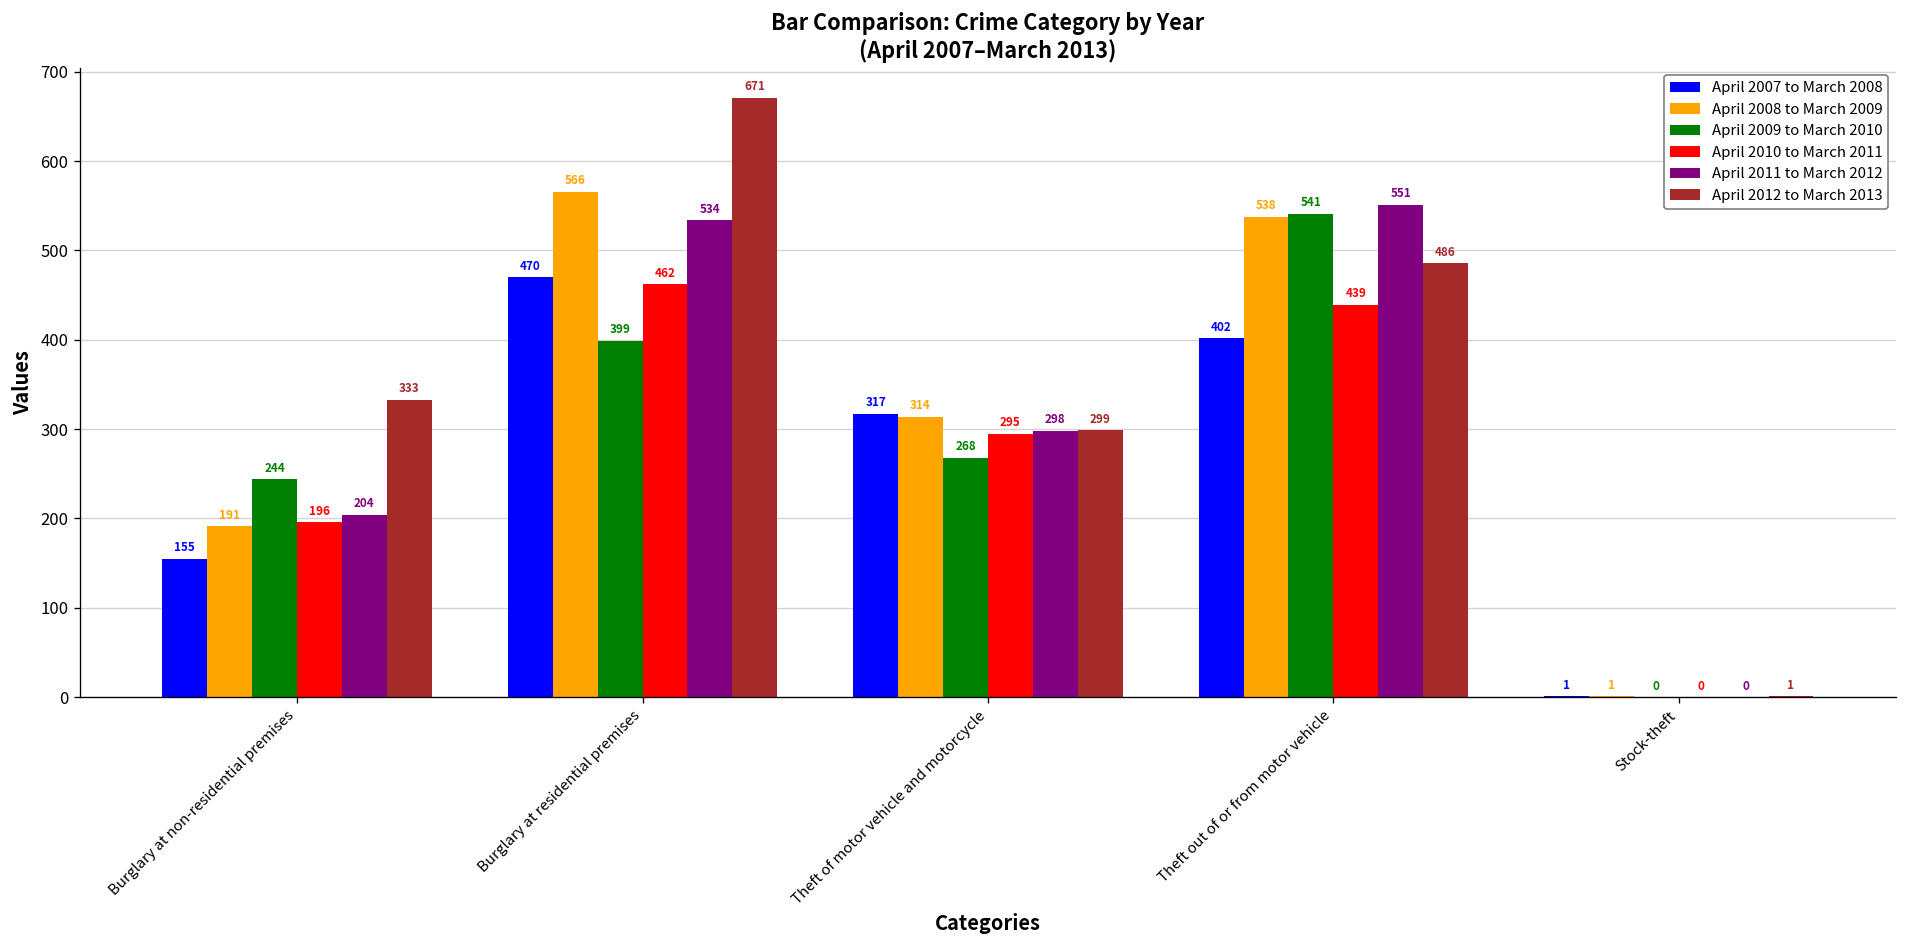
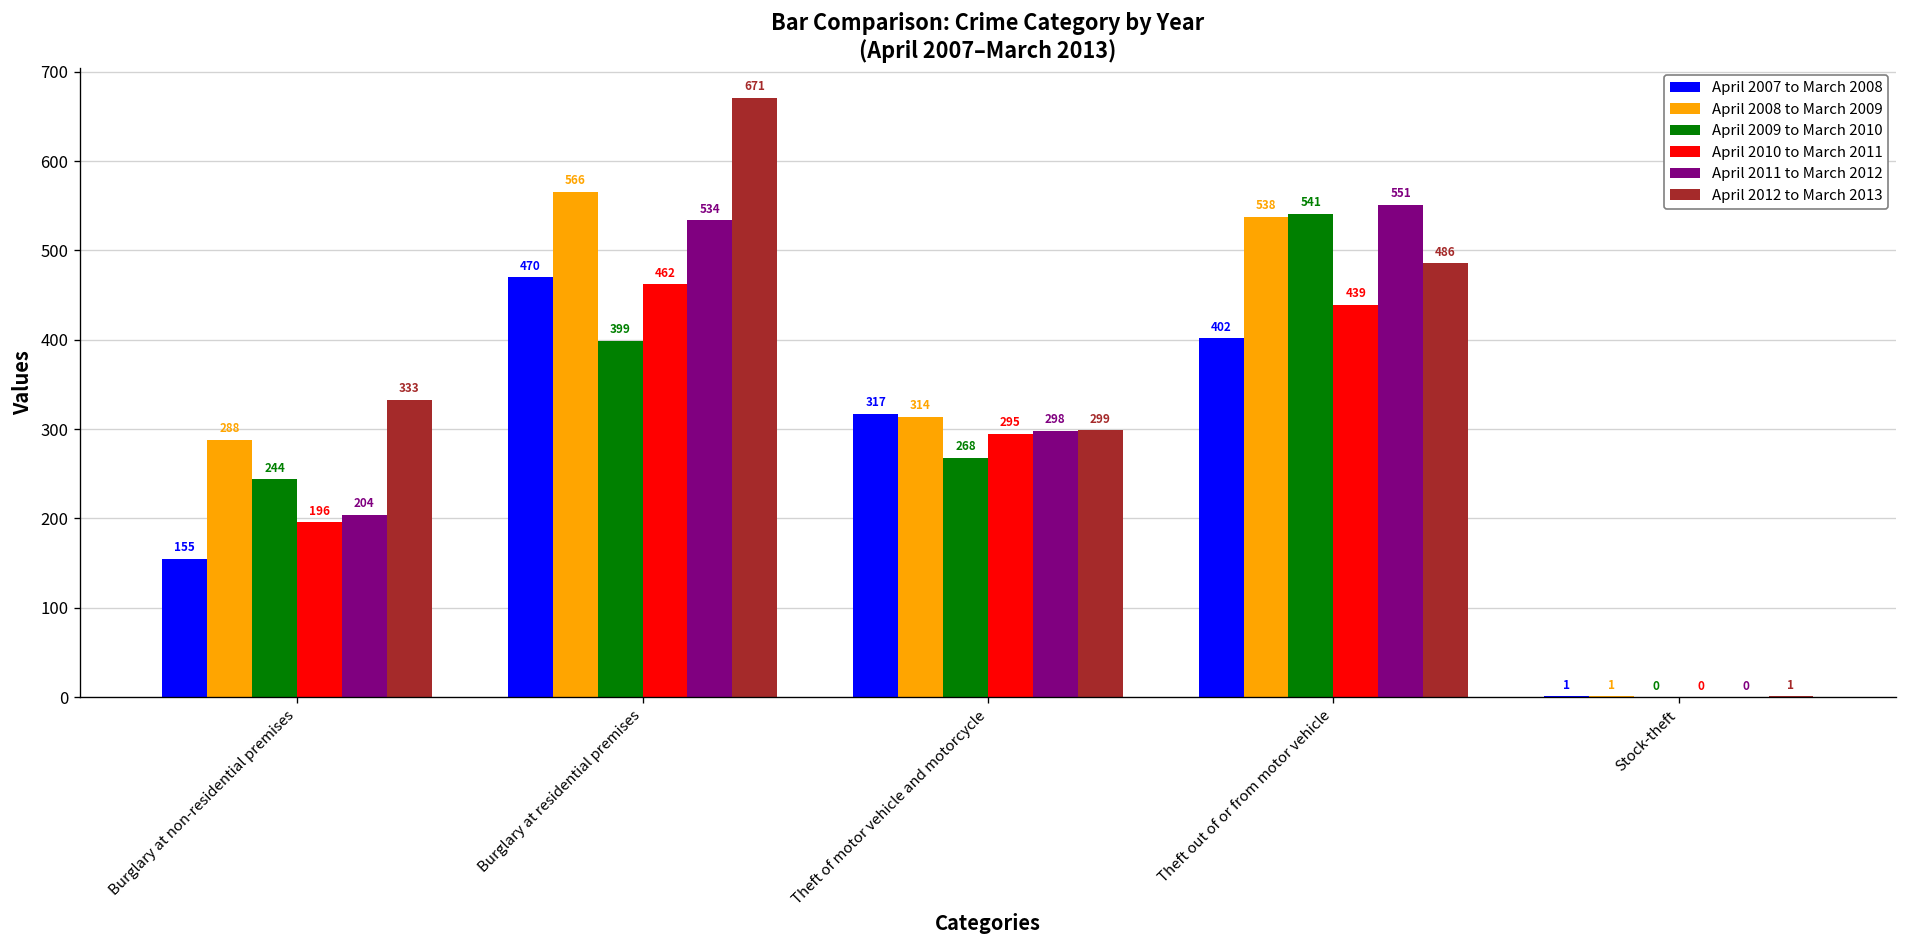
April 2008 to March 2009, Burglary at non-residential premises: 191 -> 288
